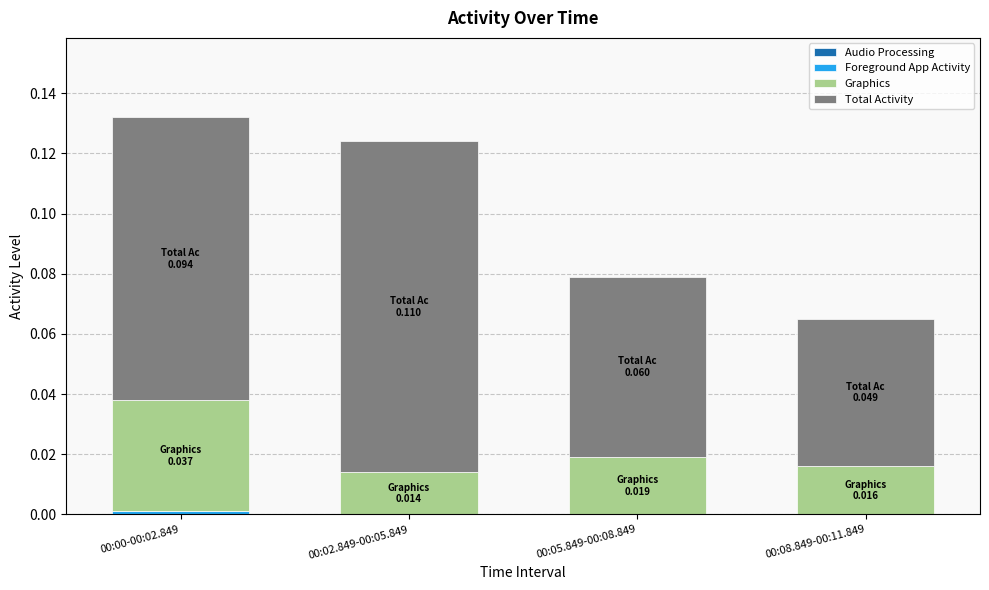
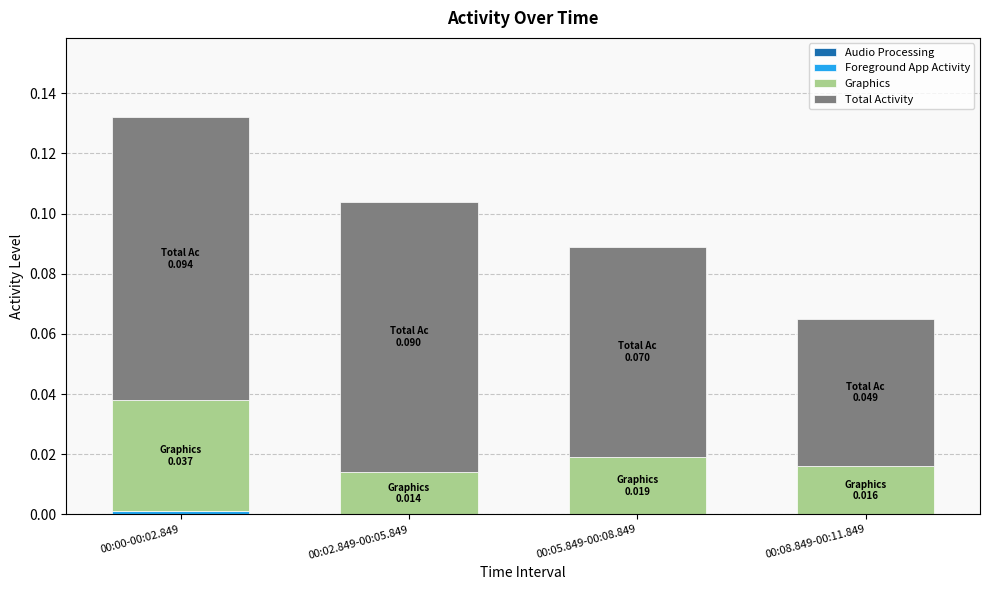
Total Activity, 00:02.849-00:05.849: 0.110 -> 0.090
Total Activity, 00:05.849-00:08.849: 0.060 -> 0.070
